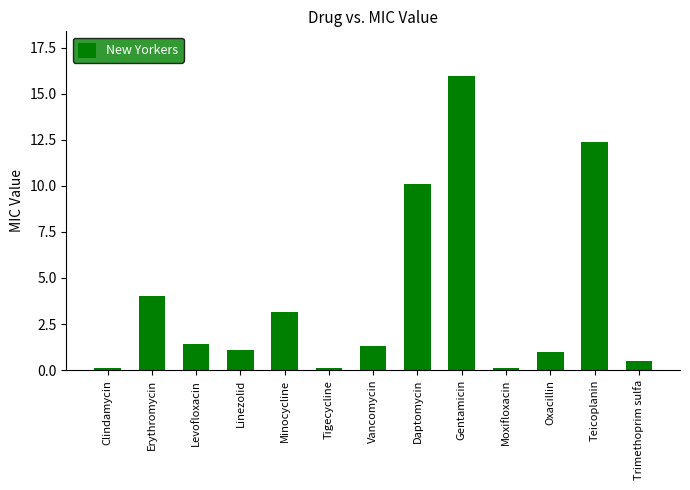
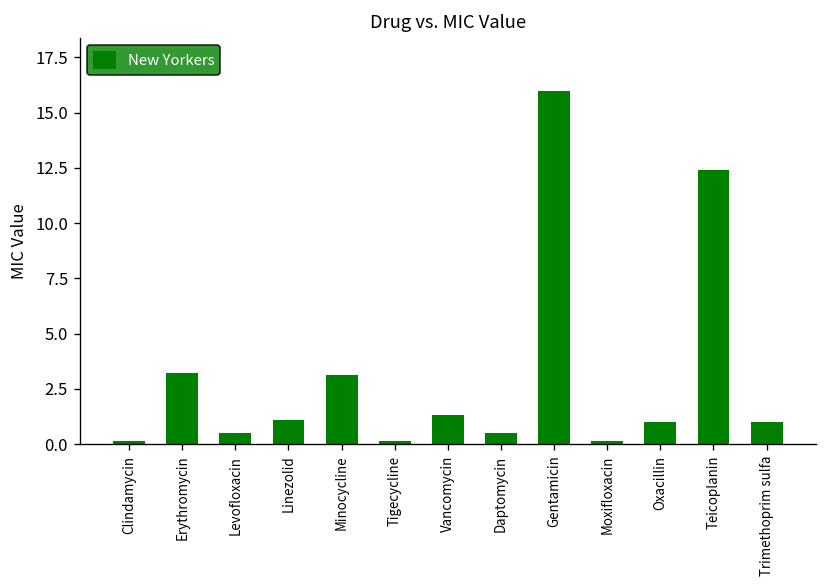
Erythromycin: 4.0 -> 3.2
Levofloxacin: 1.4 -> 0.5
Daptomycin: 10.1 -> 0.5
Trimethoprim sulfa: 0.5 -> 1.0
